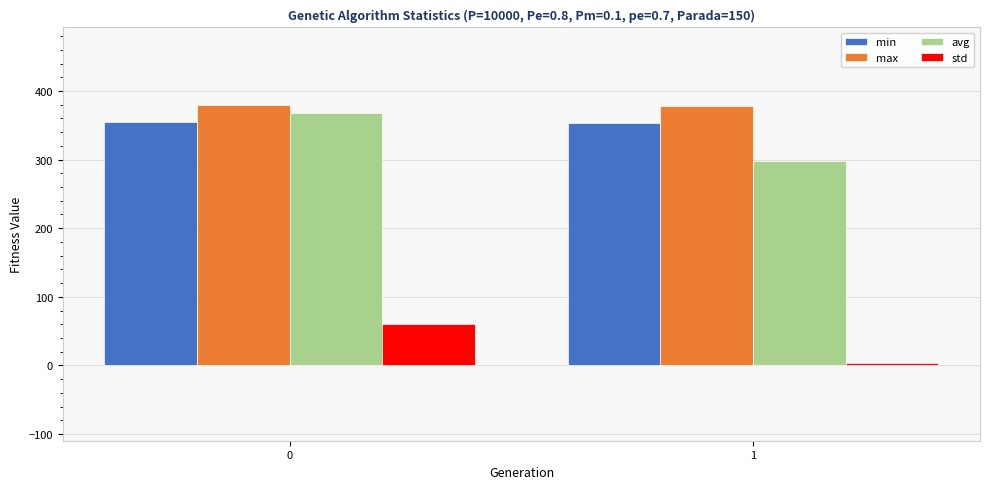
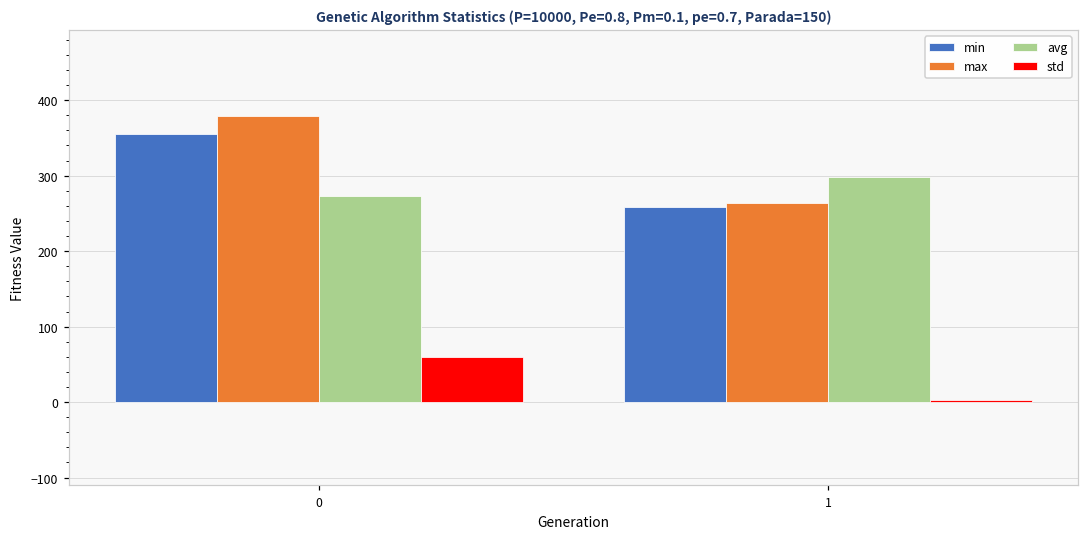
avg, 0: 370 -> 270
min, 1: 350 -> 260
max, 1: 380 -> 260
